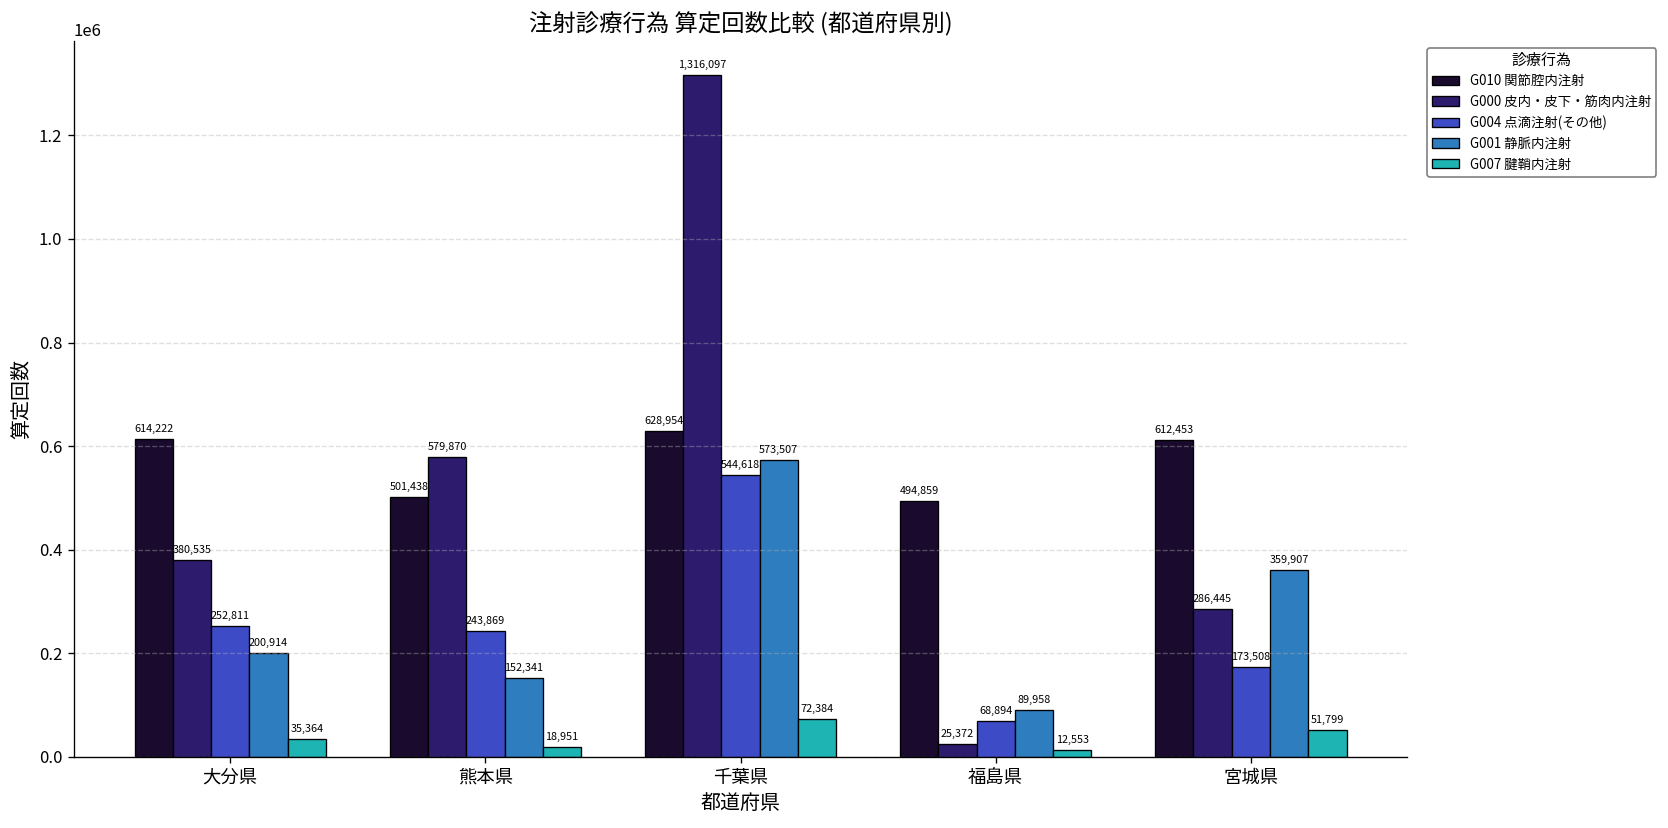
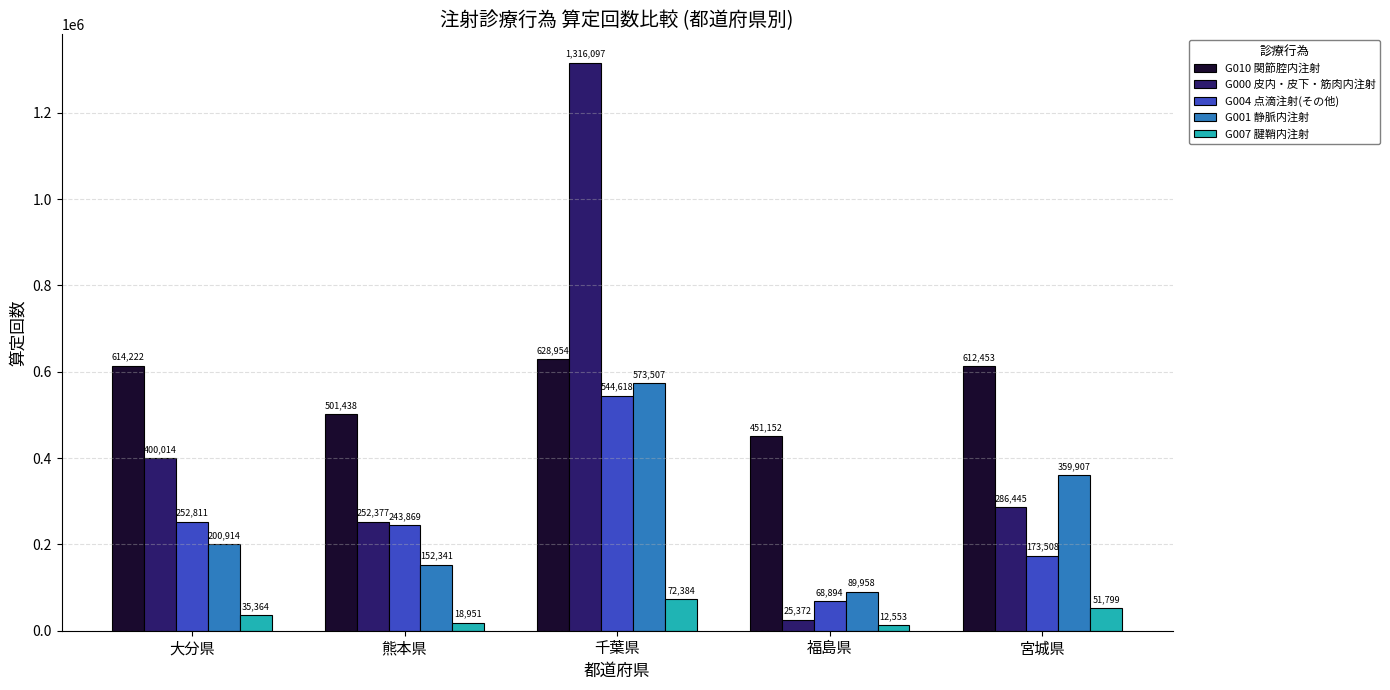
G000 皮内・皮下・筋肉内注射, 大分県: 380,535 -> 400,014
G000 皮内・皮下・筋肉内注射, 熊本県: 579,870 -> 252,377
G010 関節腔内注射, 福島県: 494,859 -> 451,152
